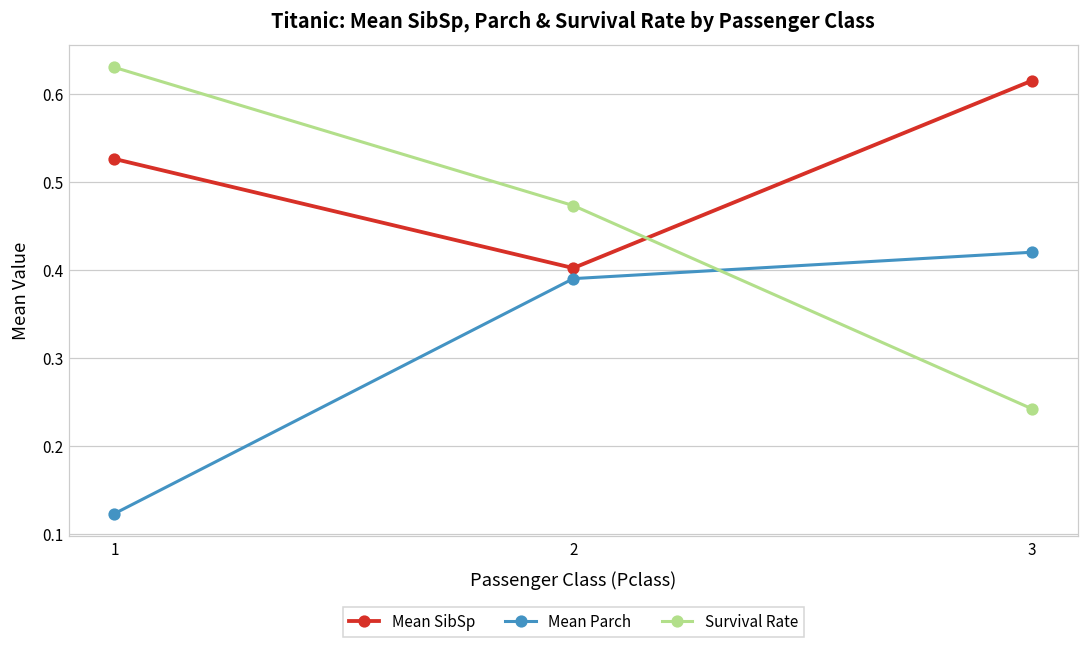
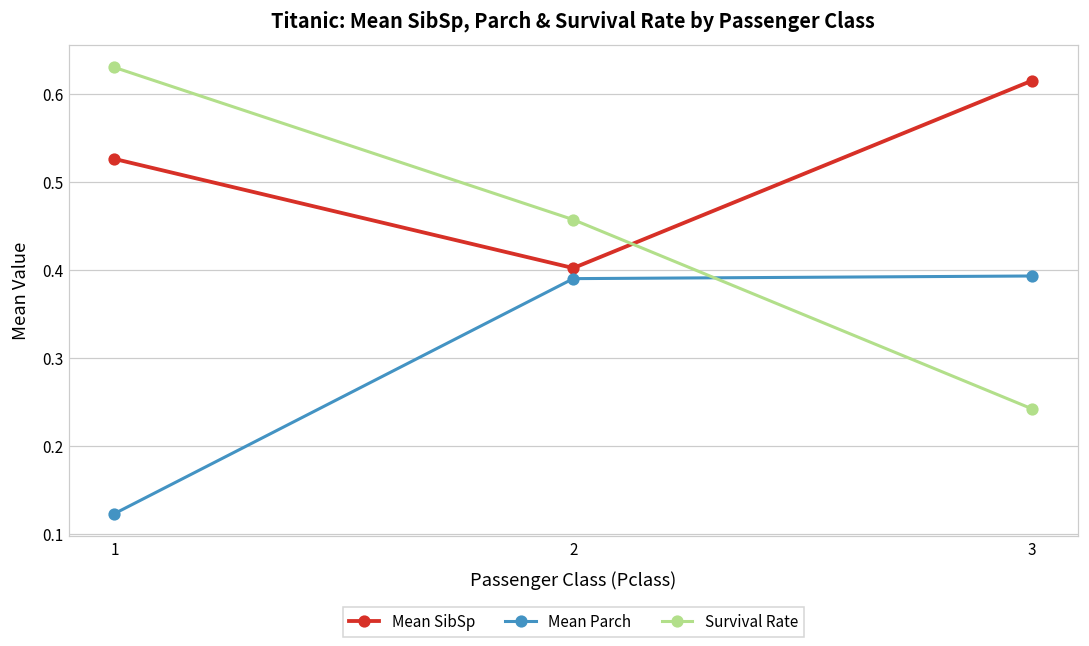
Survival Rate, 2: 0.47 -> 0.46
Mean Parch, 3: 0.42 -> 0.39
